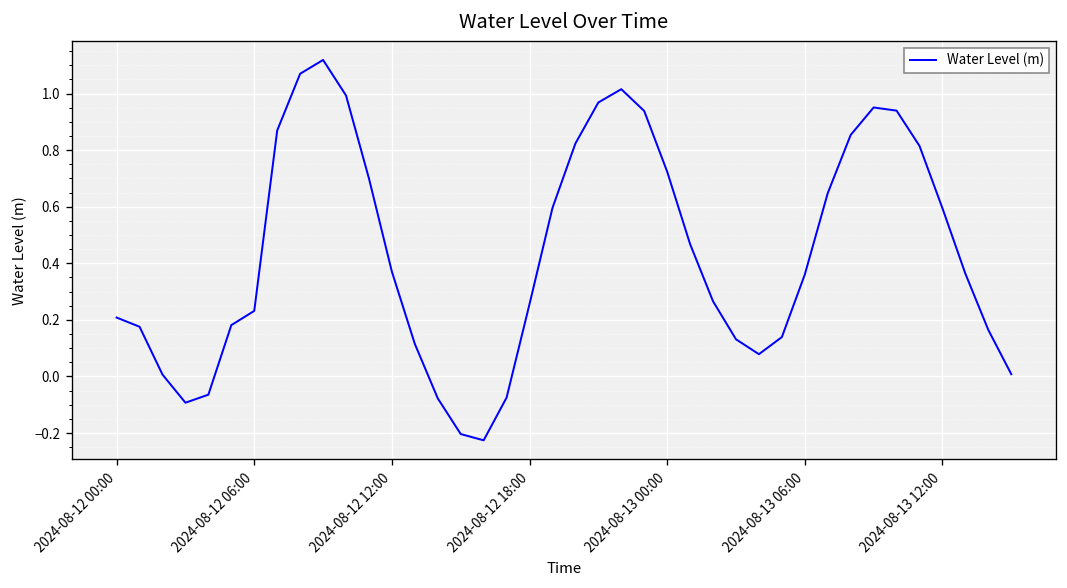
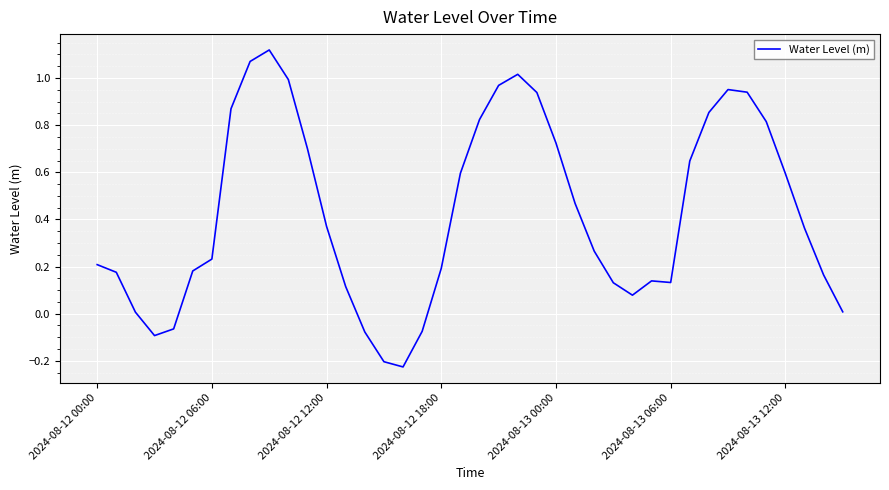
2024-08-12 18:00: 0.26 -> 0.19
2024-08-13 06:00: 0.36 -> 0.13
